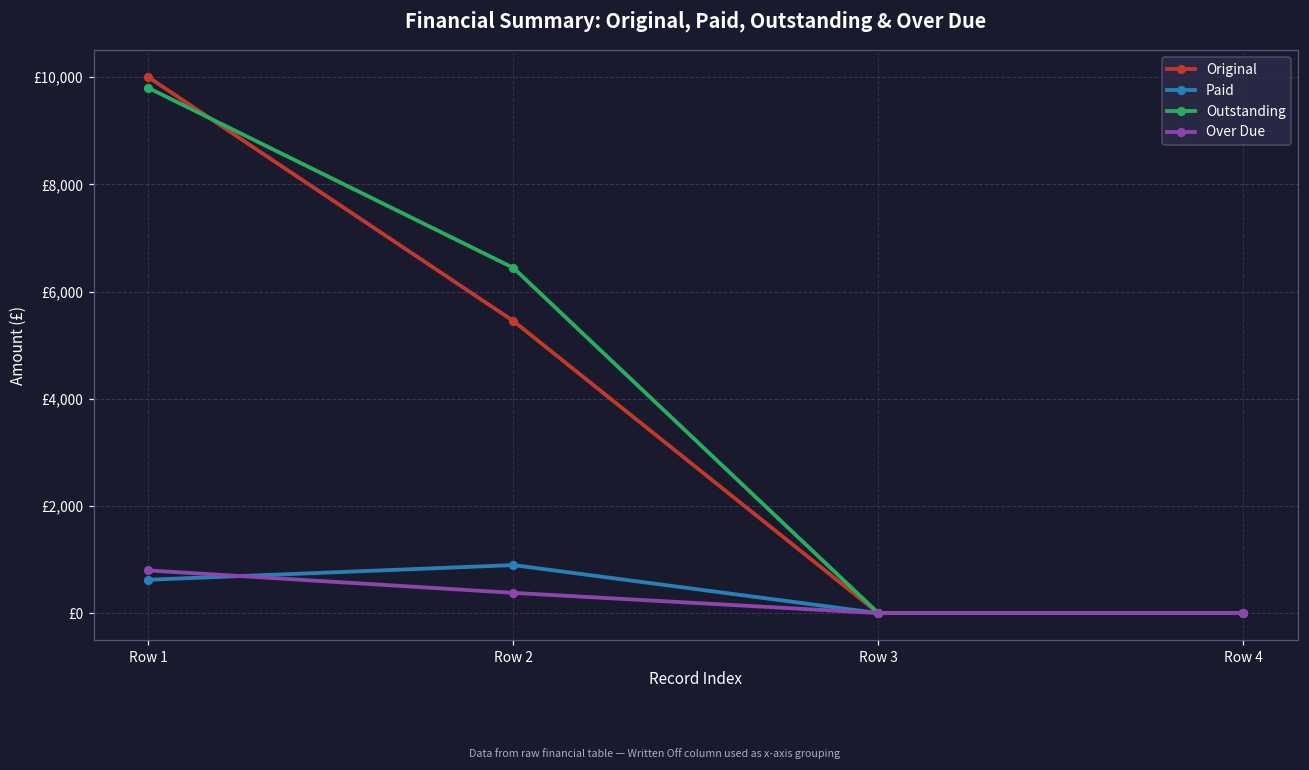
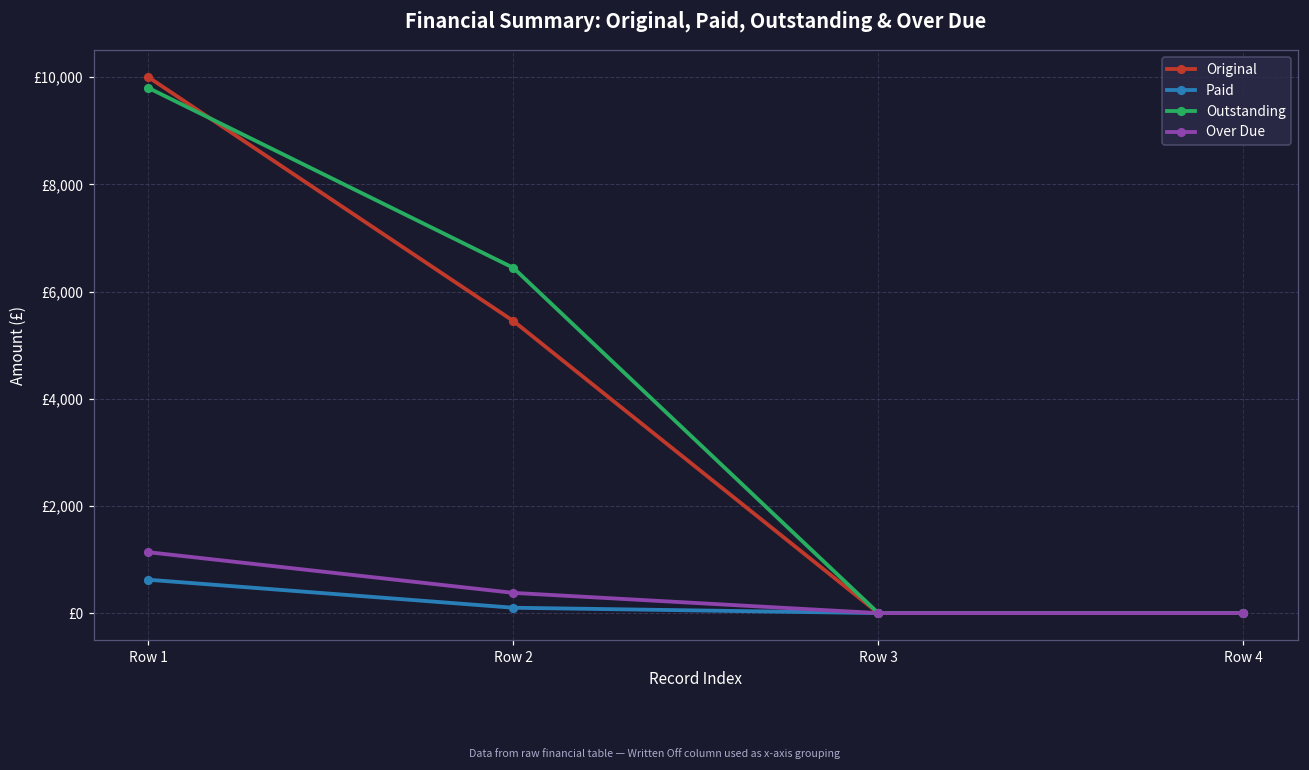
Over Due, Row 1: £800 -> £1,100
Paid, Row 2: £900 -> £100
